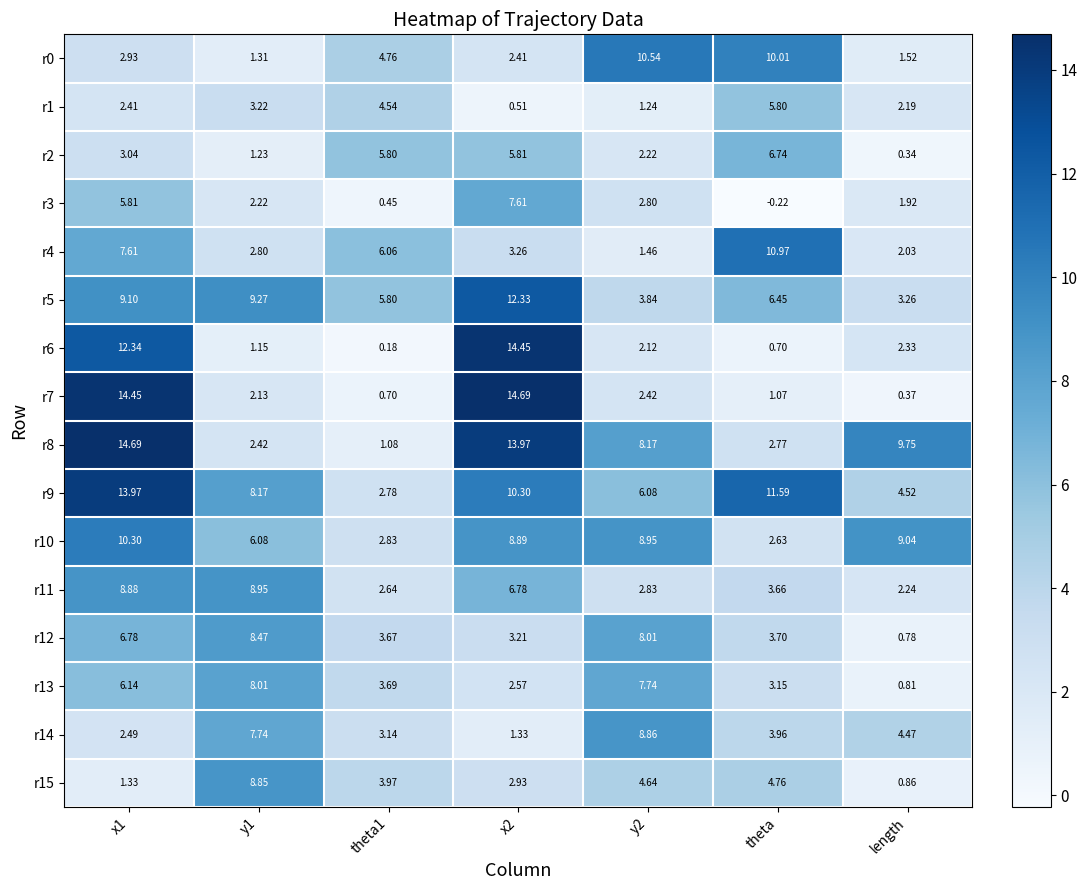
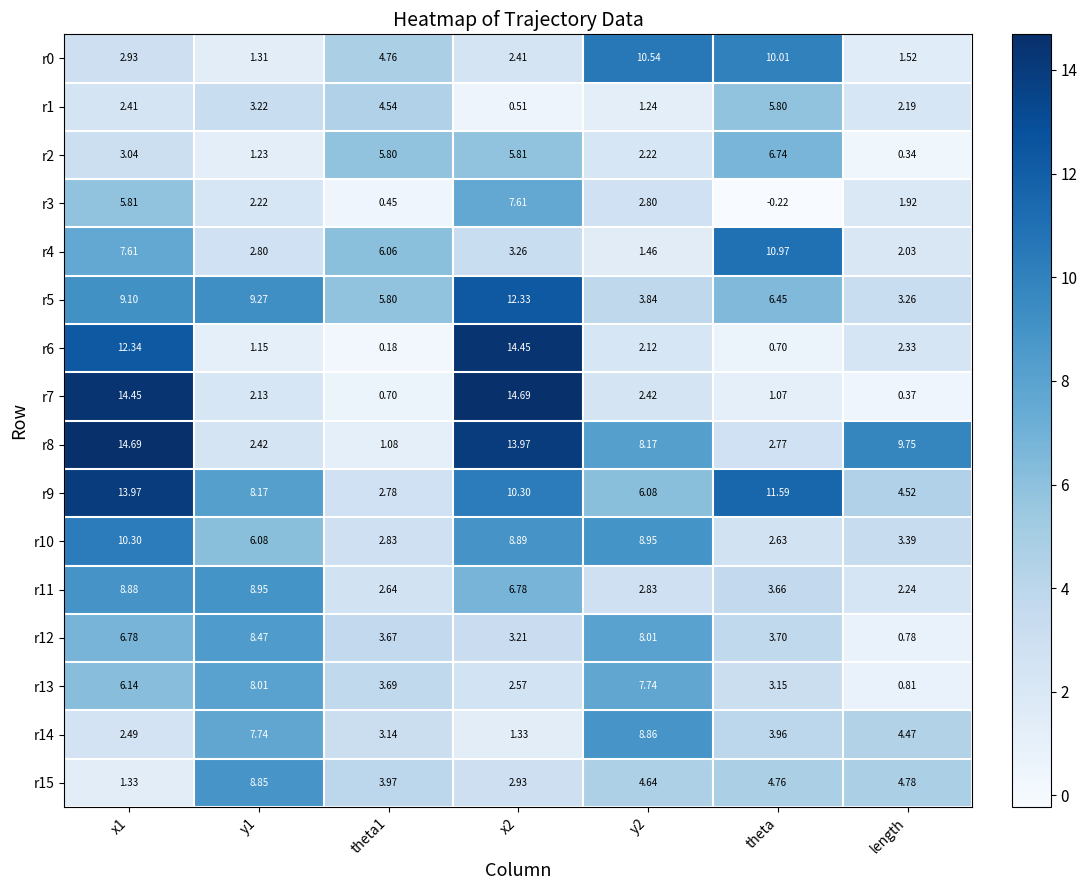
r10, length: 9.04 -> 3.39
r15, length: 0.86 -> 4.78
